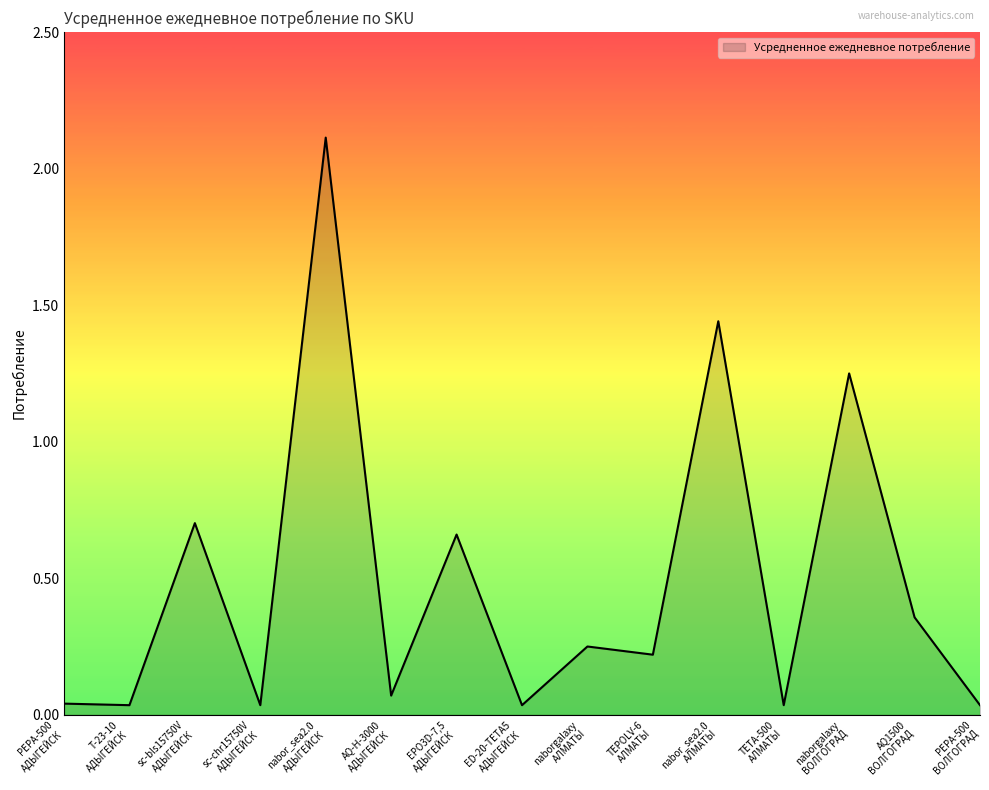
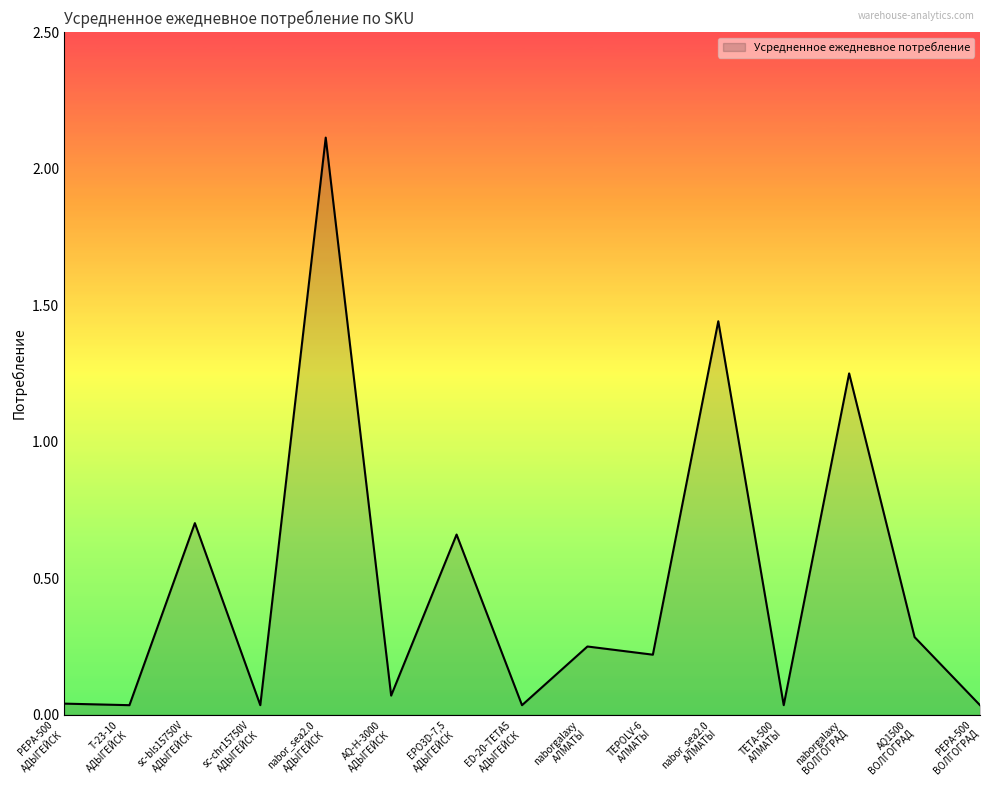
AQ1500 ВОЛГОГРАД: 0.36 -> 0.28
